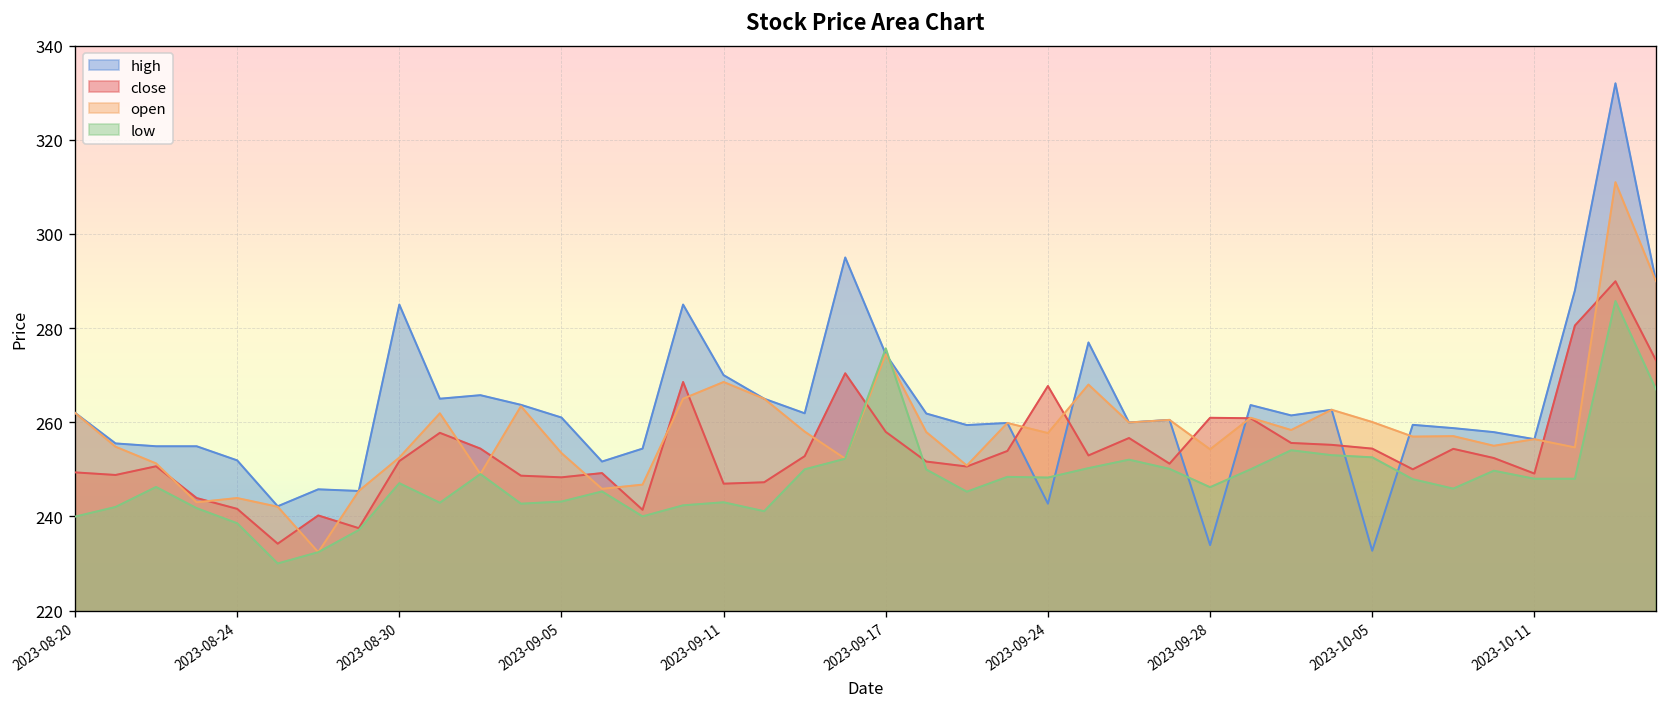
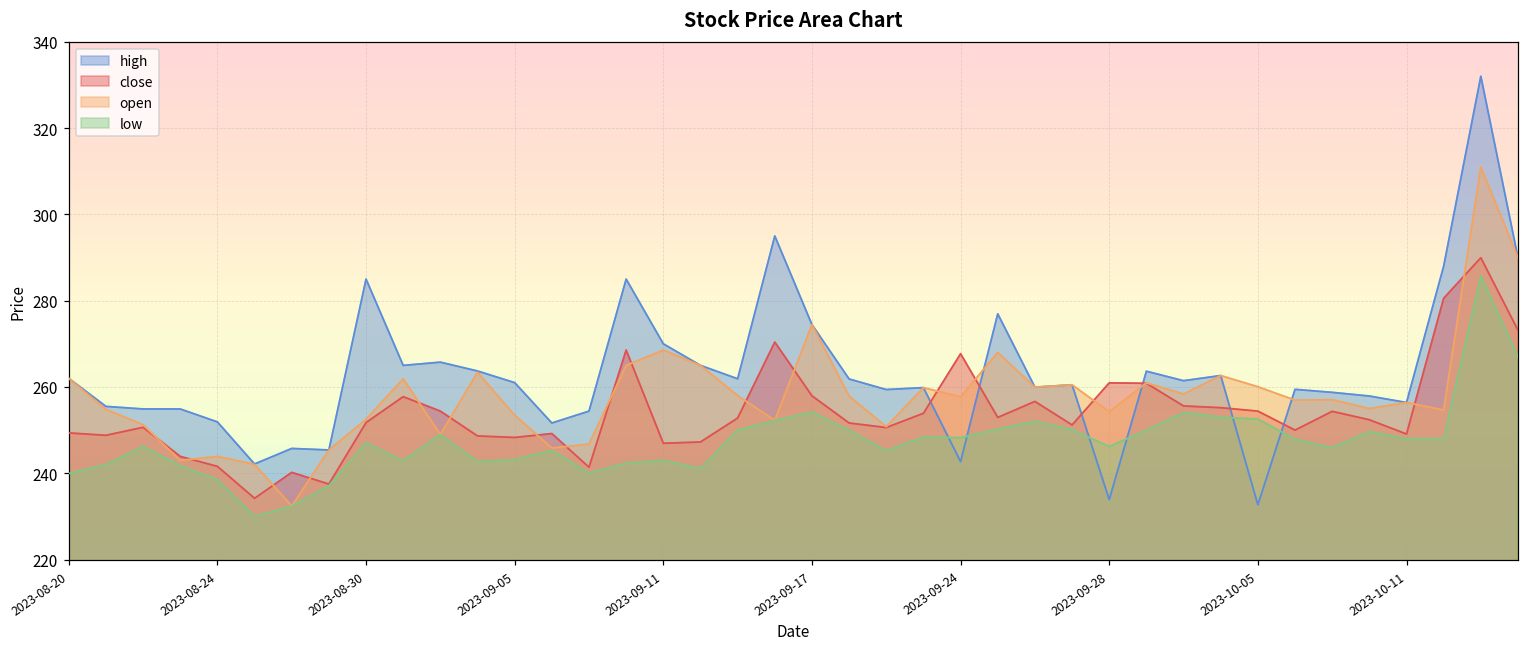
low, 2023-09-17: 276 -> 254
